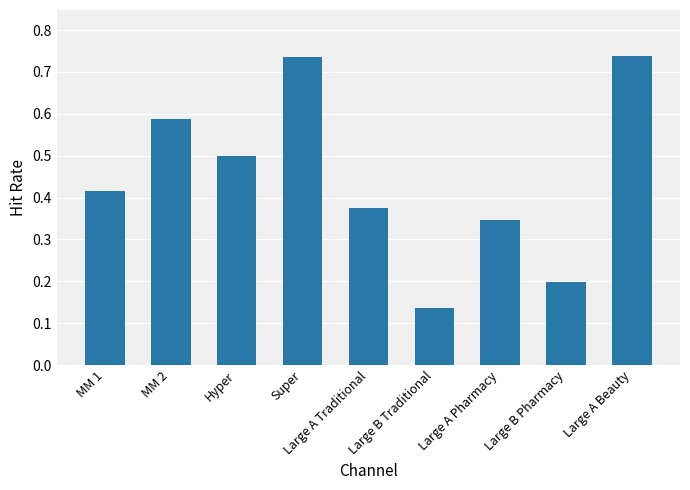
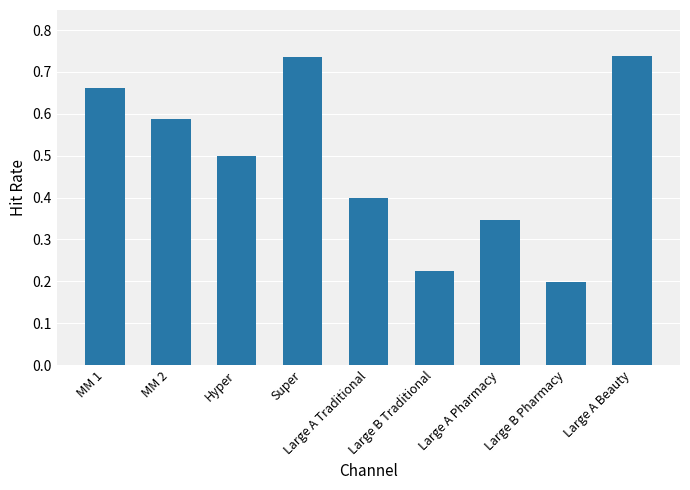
MM 1: 0.42 -> 0.66
Large A Traditional: 0.38 -> 0.40
Large B Traditional: 0.14 -> 0.22
